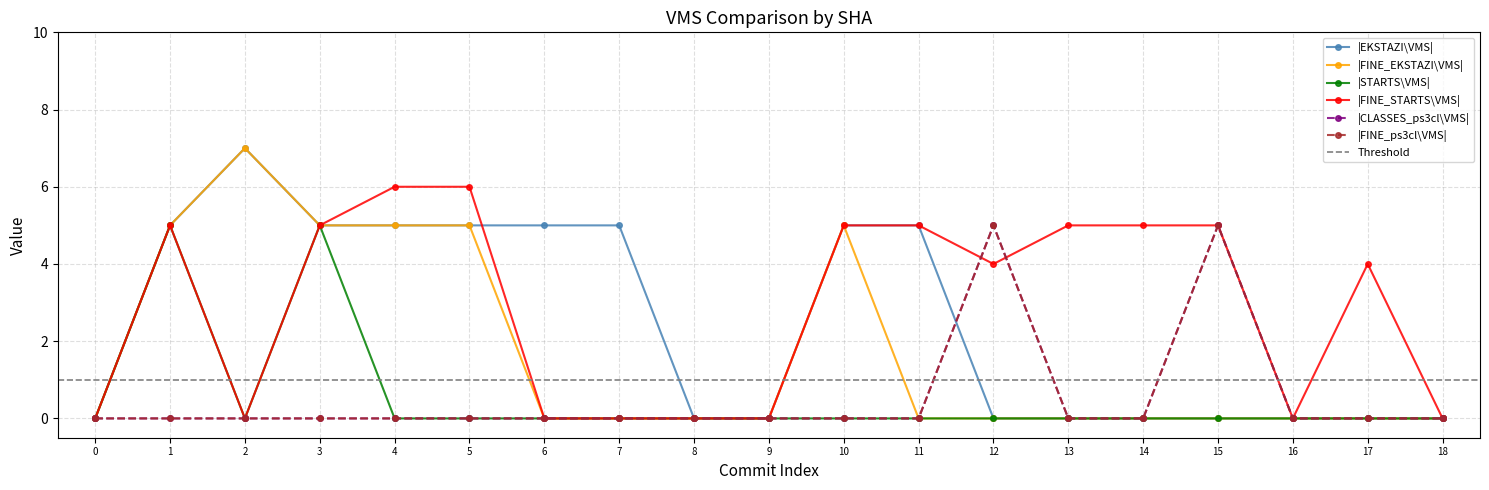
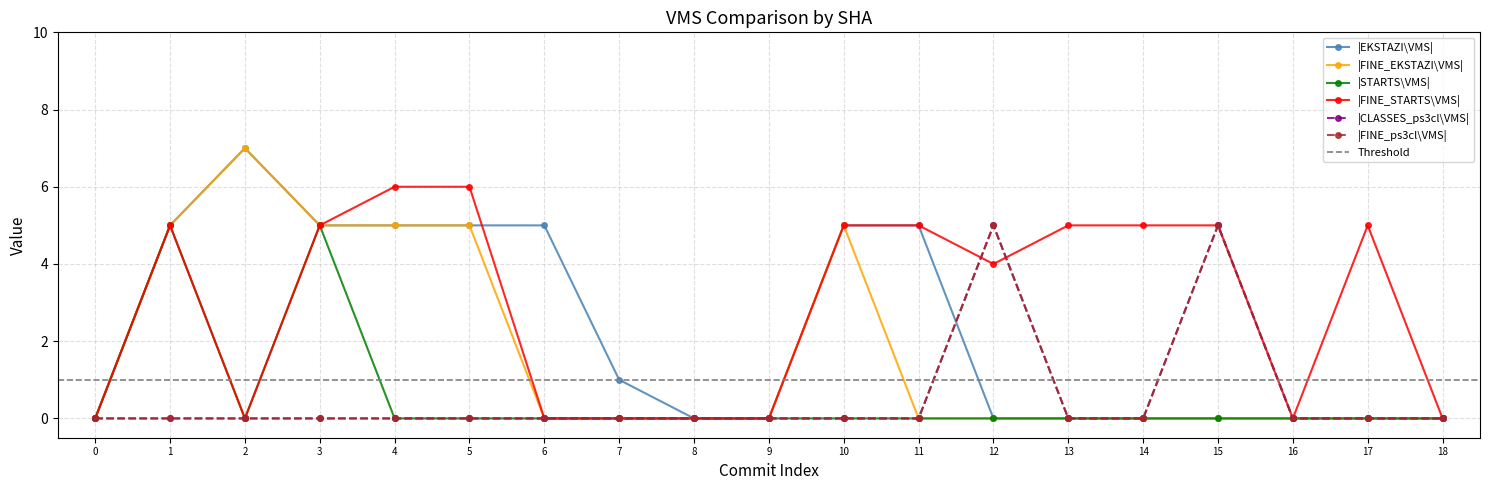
|EKSTAZI\VMS|, 7: 5 -> 1
|FINE_STARTS\VMS|, 17: 4 -> 5
